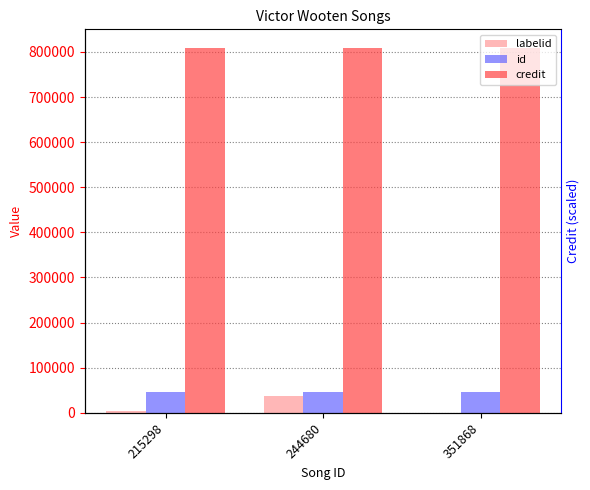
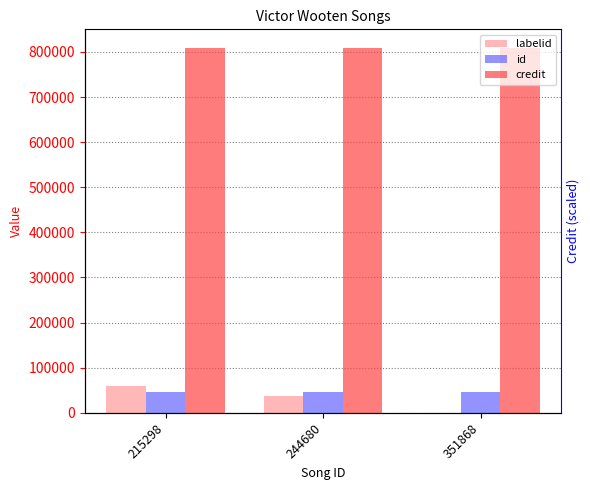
labelid, 215298: 0 -> 60000
